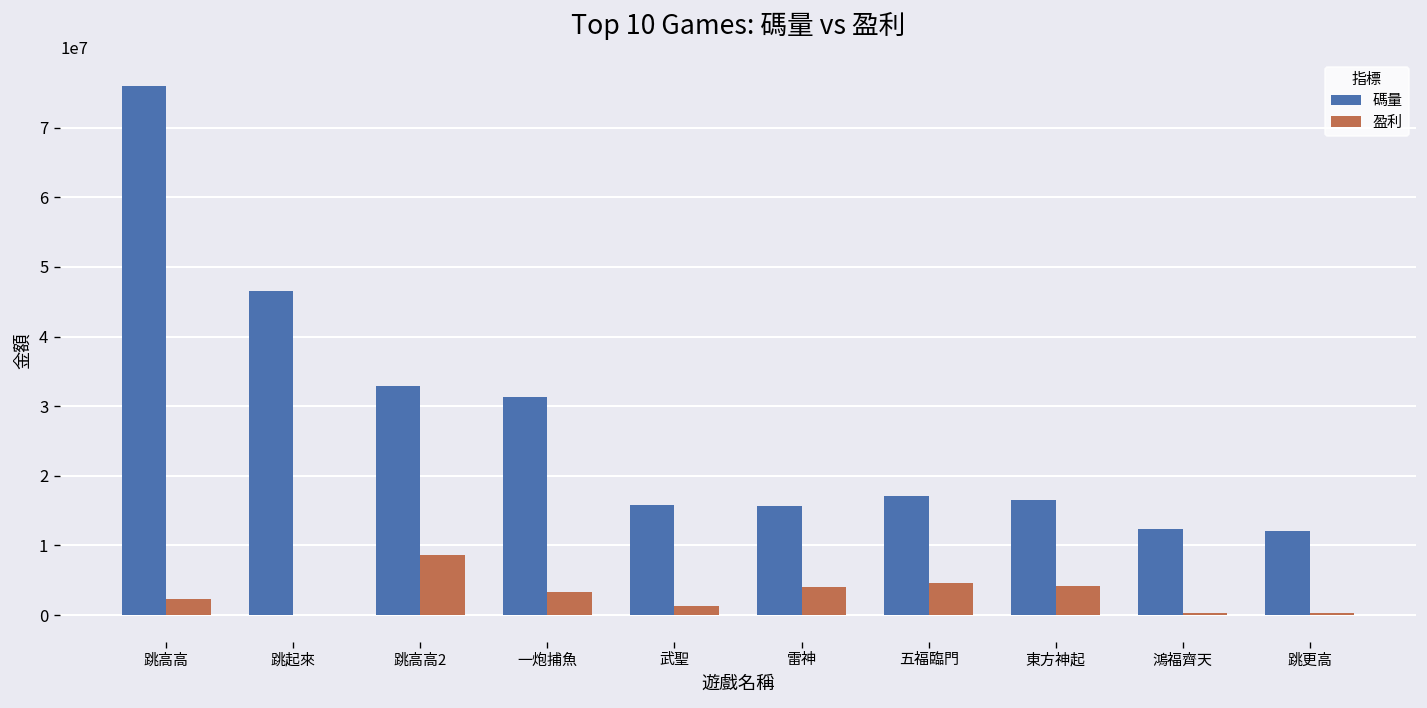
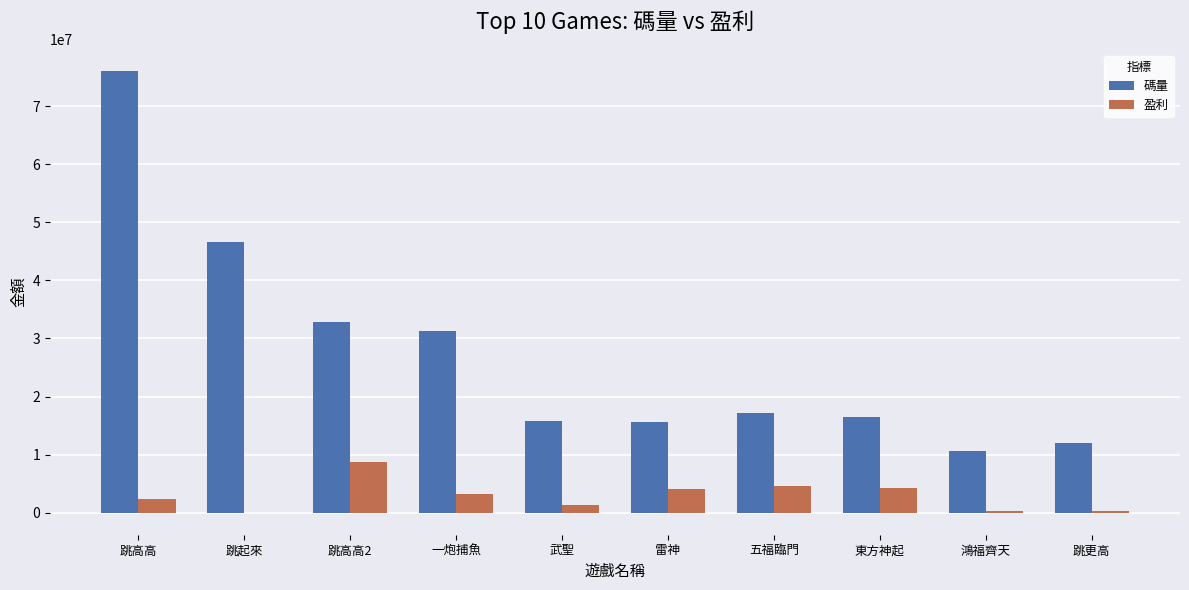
碼量, 鴻福齊天: 12000000 -> 11000000
